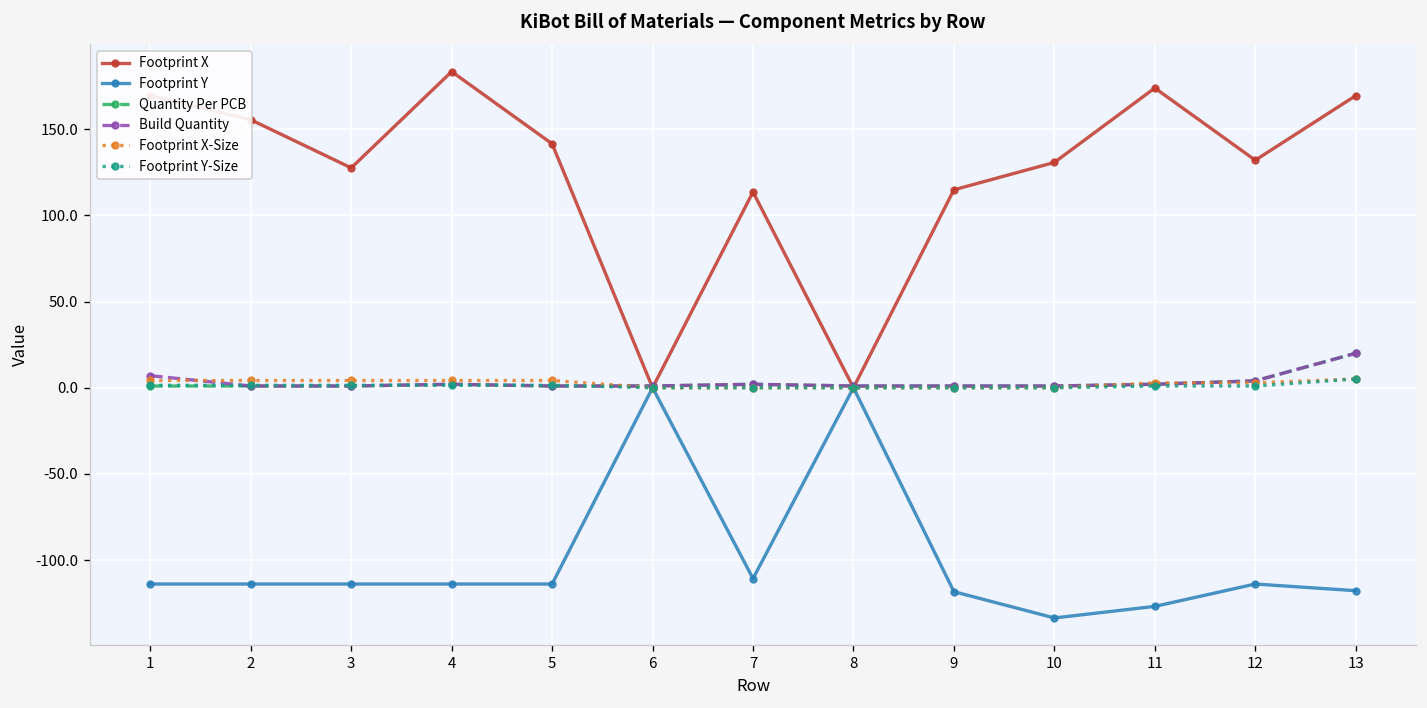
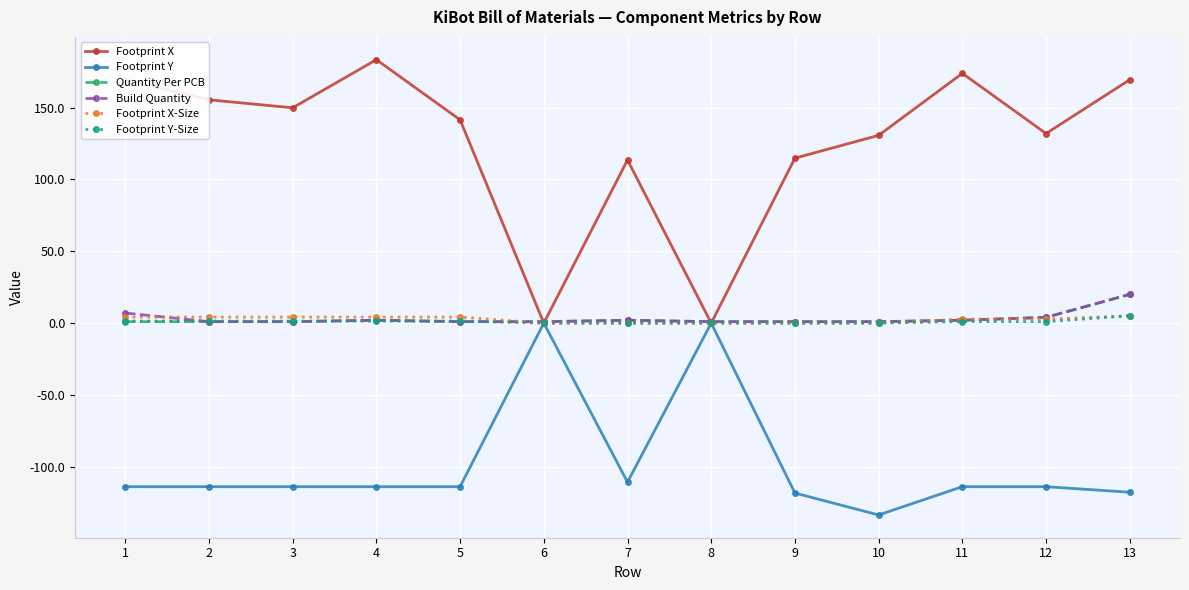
Footprint X, 3: 128 -> 150
Footprint Y, 11: -127 -> -114
